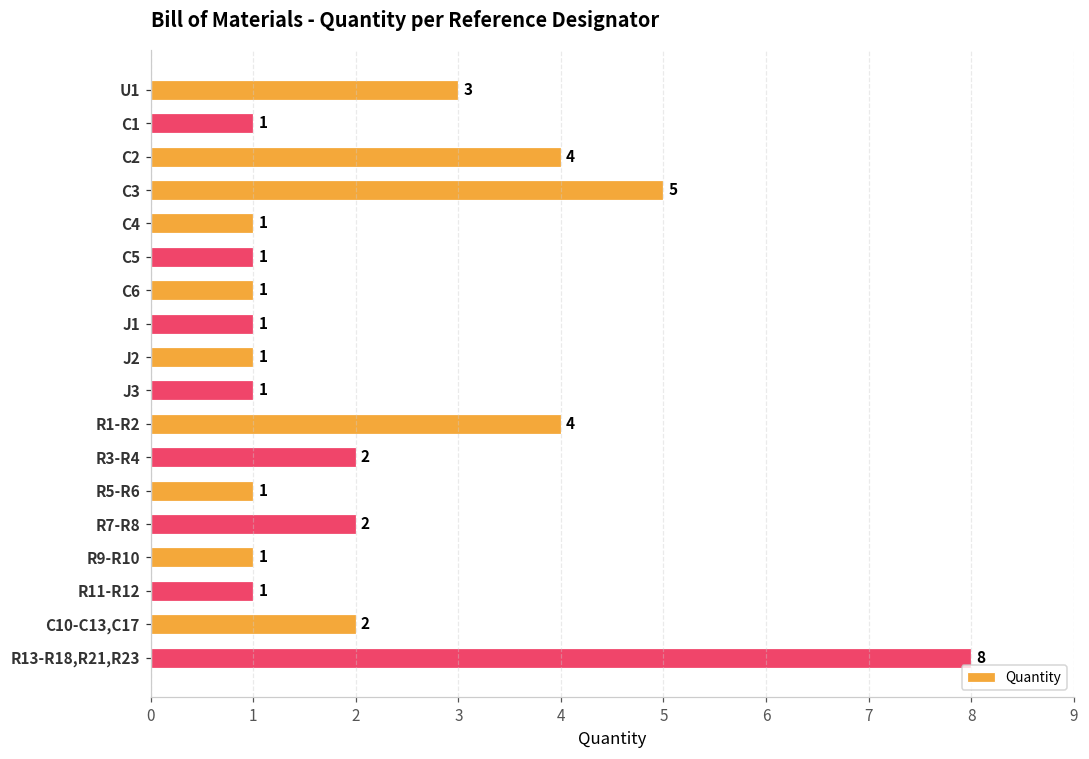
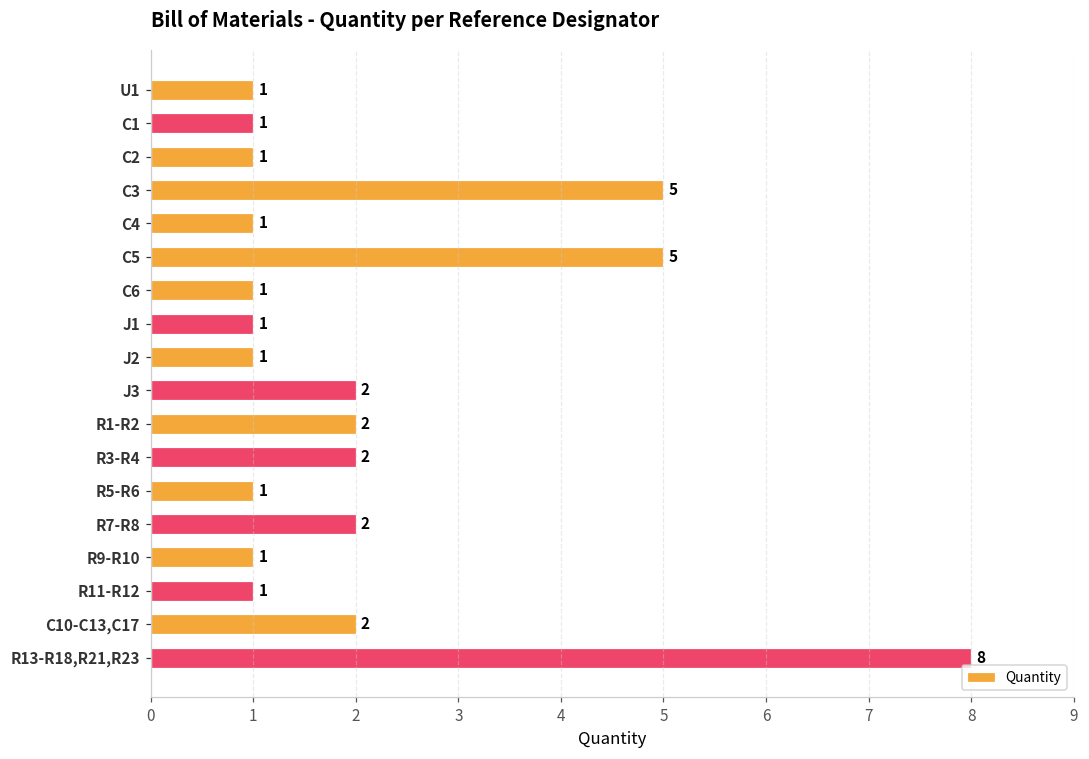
U1: 3 -> 1
C2: 4 -> 1
C5: 1 -> 5
J3: 1 -> 2
R1-R2: 4 -> 2
